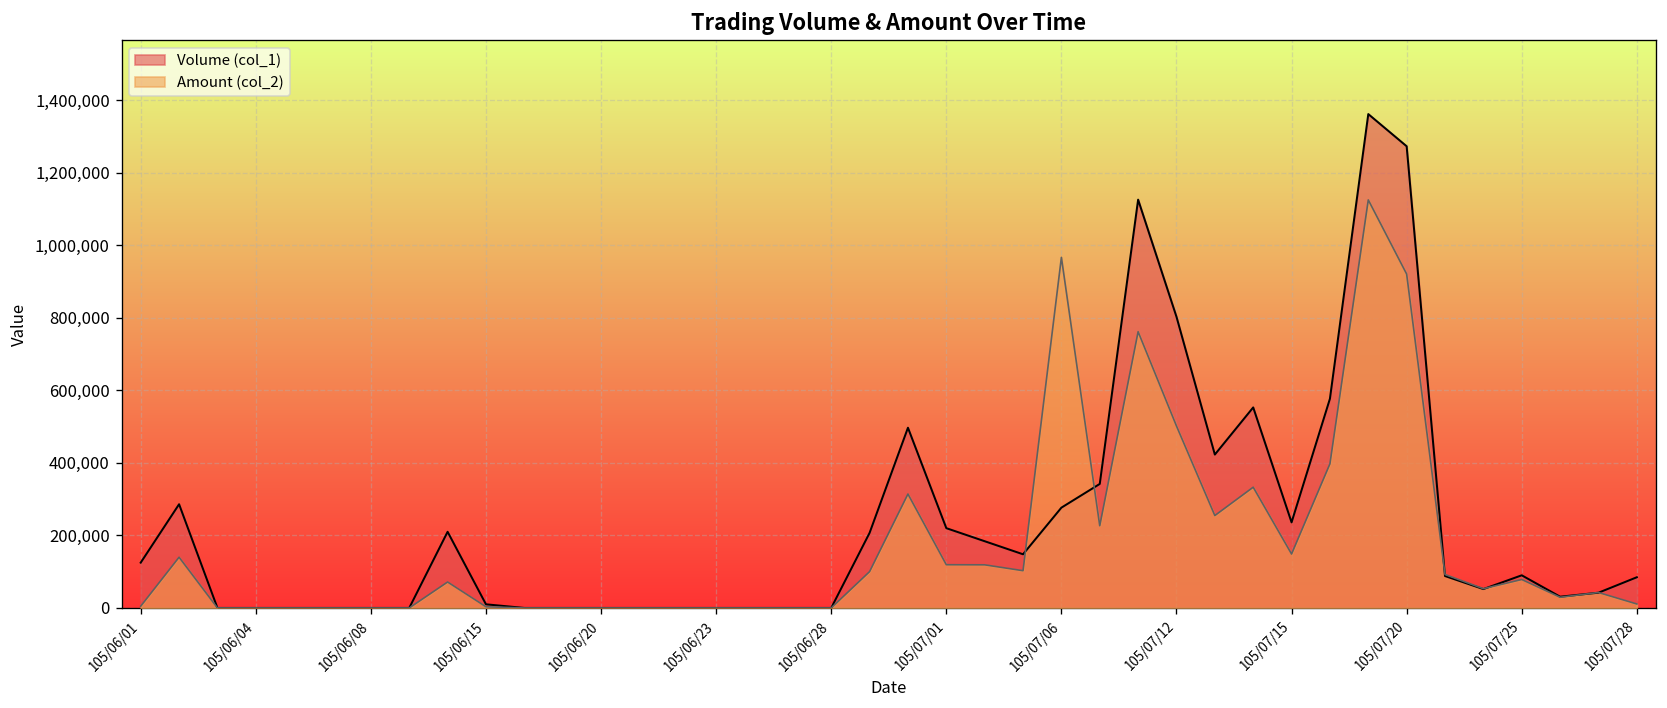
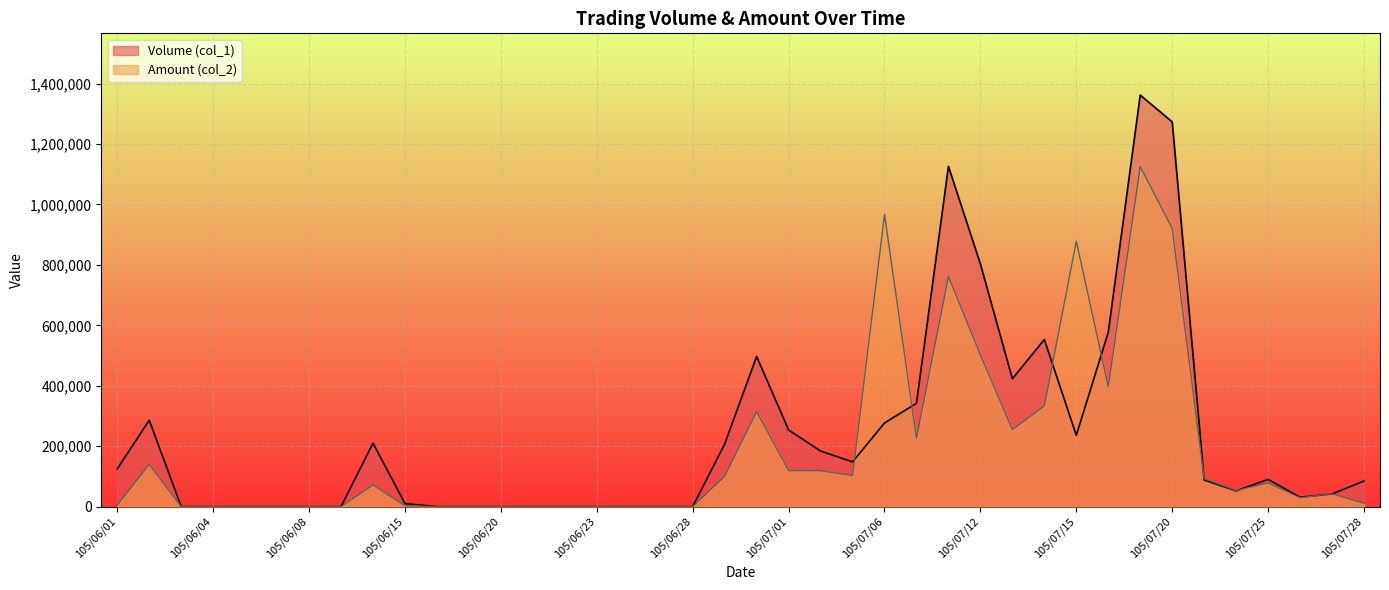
Volume (col_1), 105/07/01: 220,000 -> 250,000
Amount (col_2), 105/07/15: 150,000 -> 880,000
